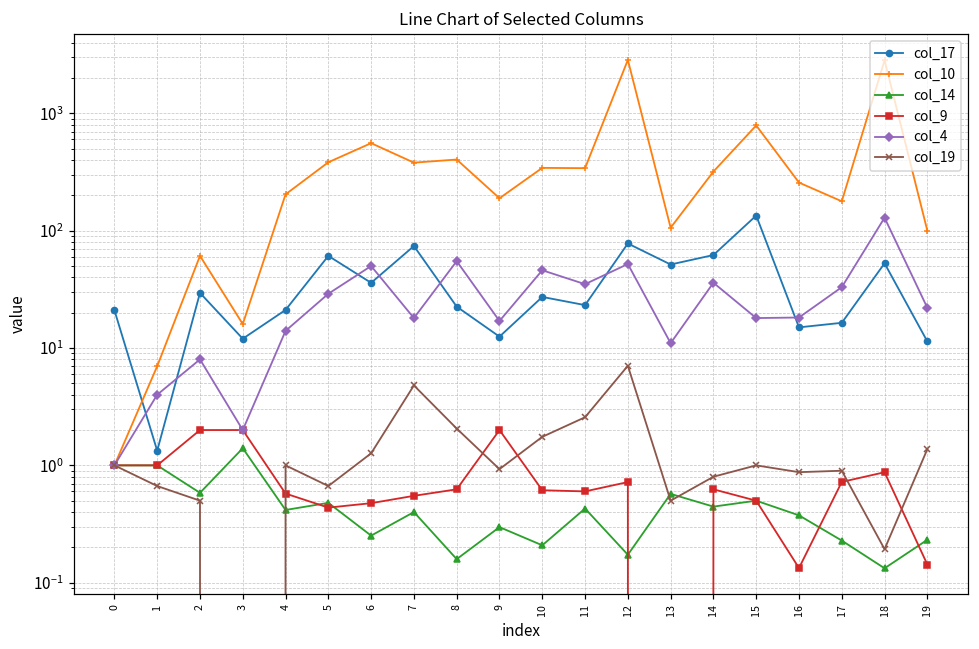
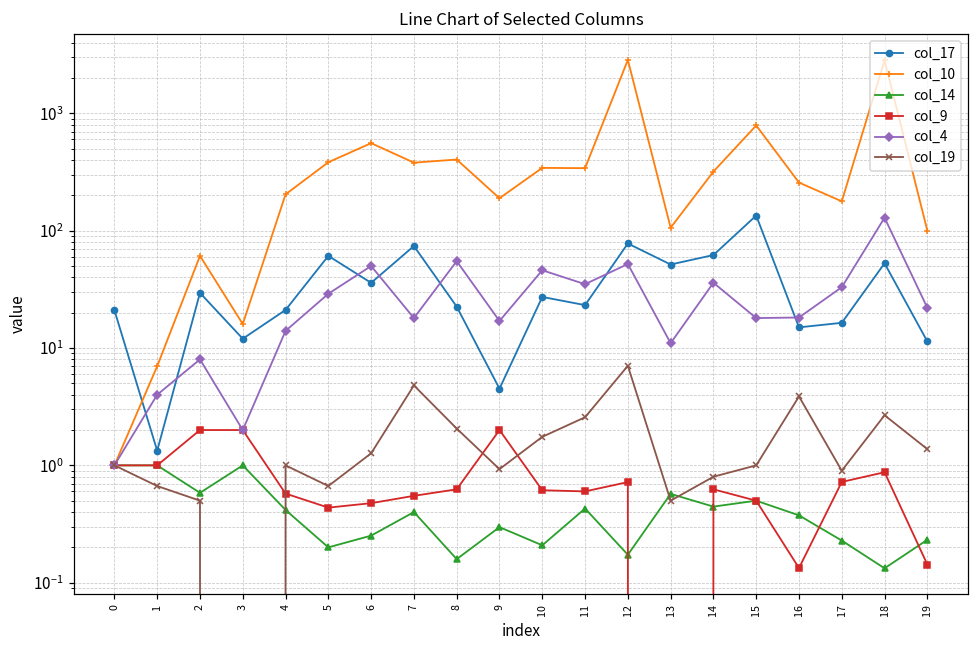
col_14, 3: 1.4 -> 1.0
col_14, 5: 0.5 -> 0.20
col_17, 9: 13 -> 4.5
col_19, 16: 0.9 -> 3.9
col_19, 18: 0.19 -> 2.7
